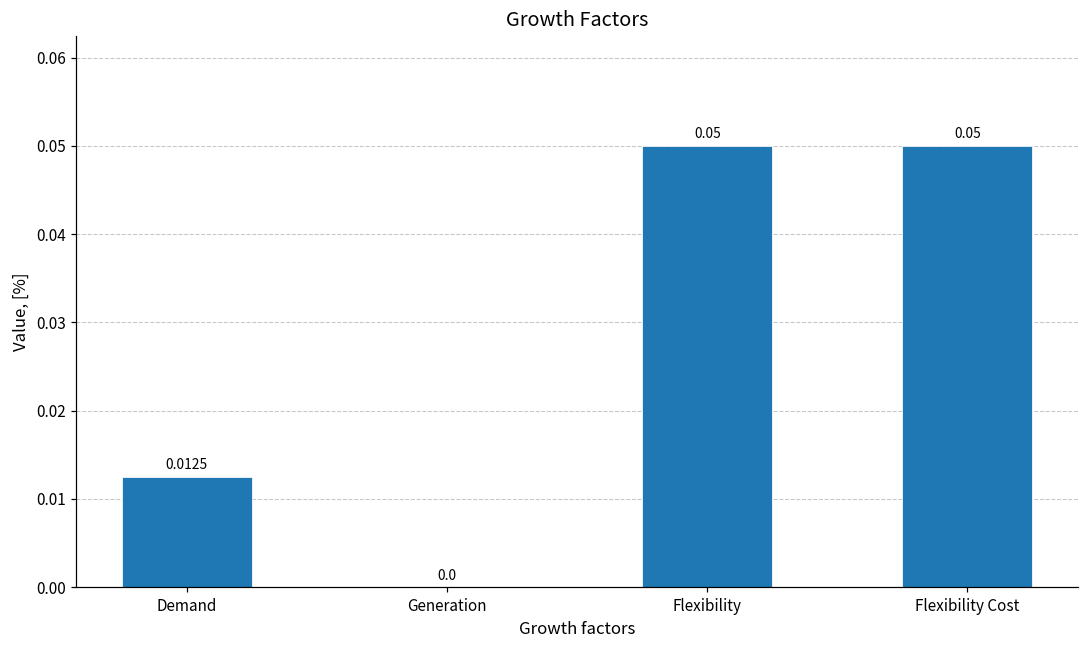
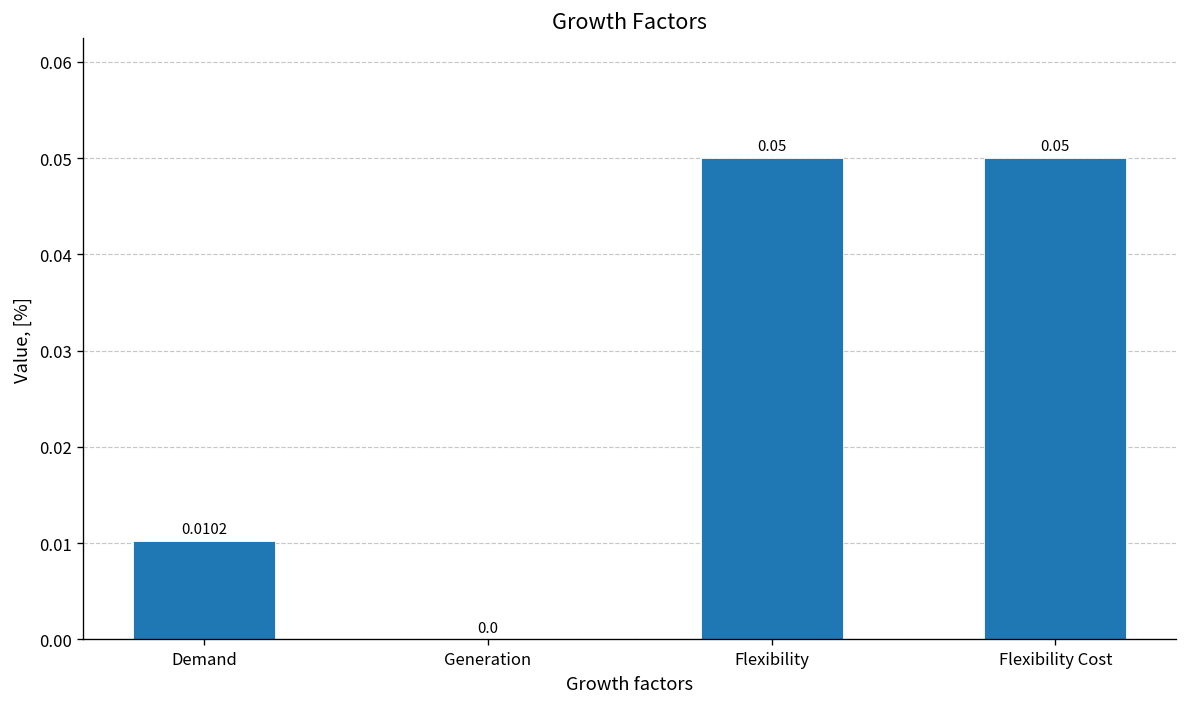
Demand: 0.0125 -> 0.0102
